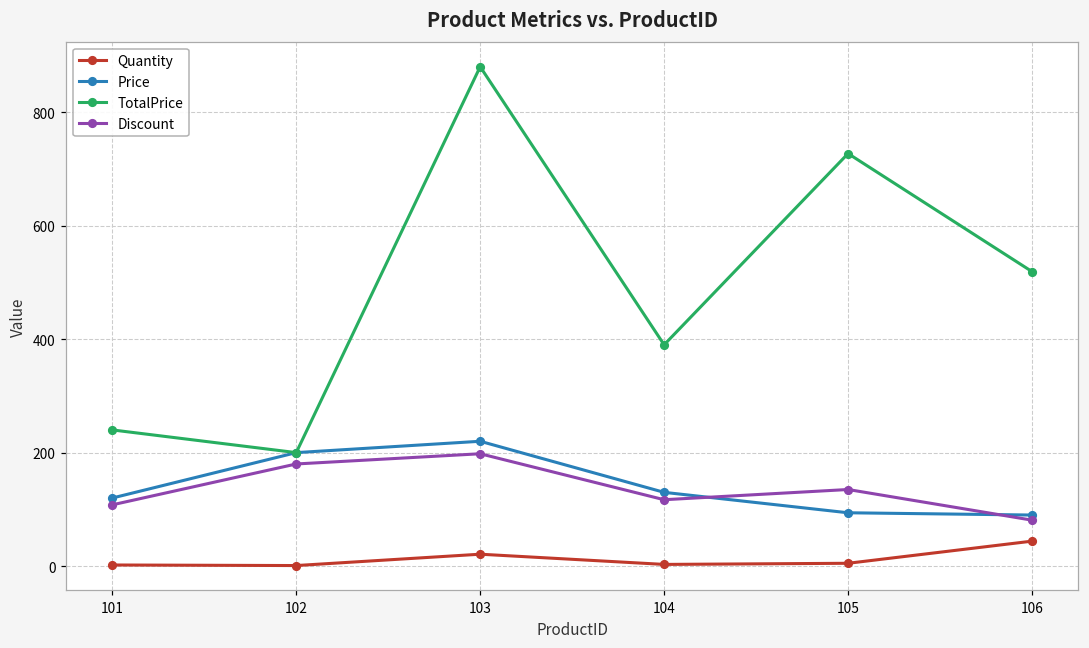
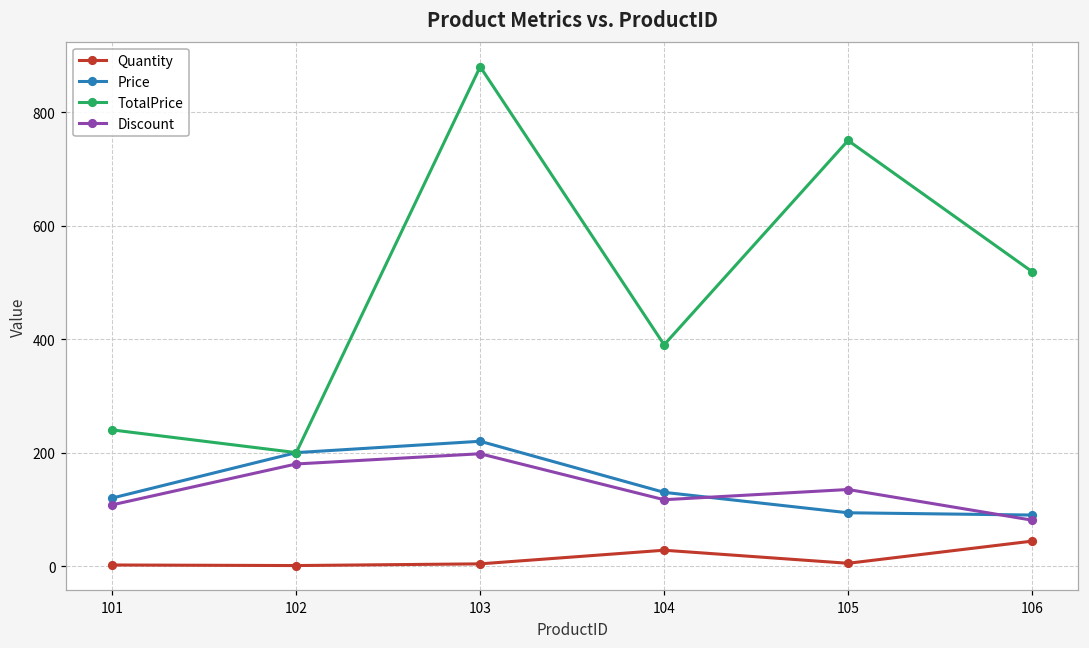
Quantity, 103: 20 -> 0
Quantity, 104: 0 -> 30
TotalPrice, 105: 730 -> 750
